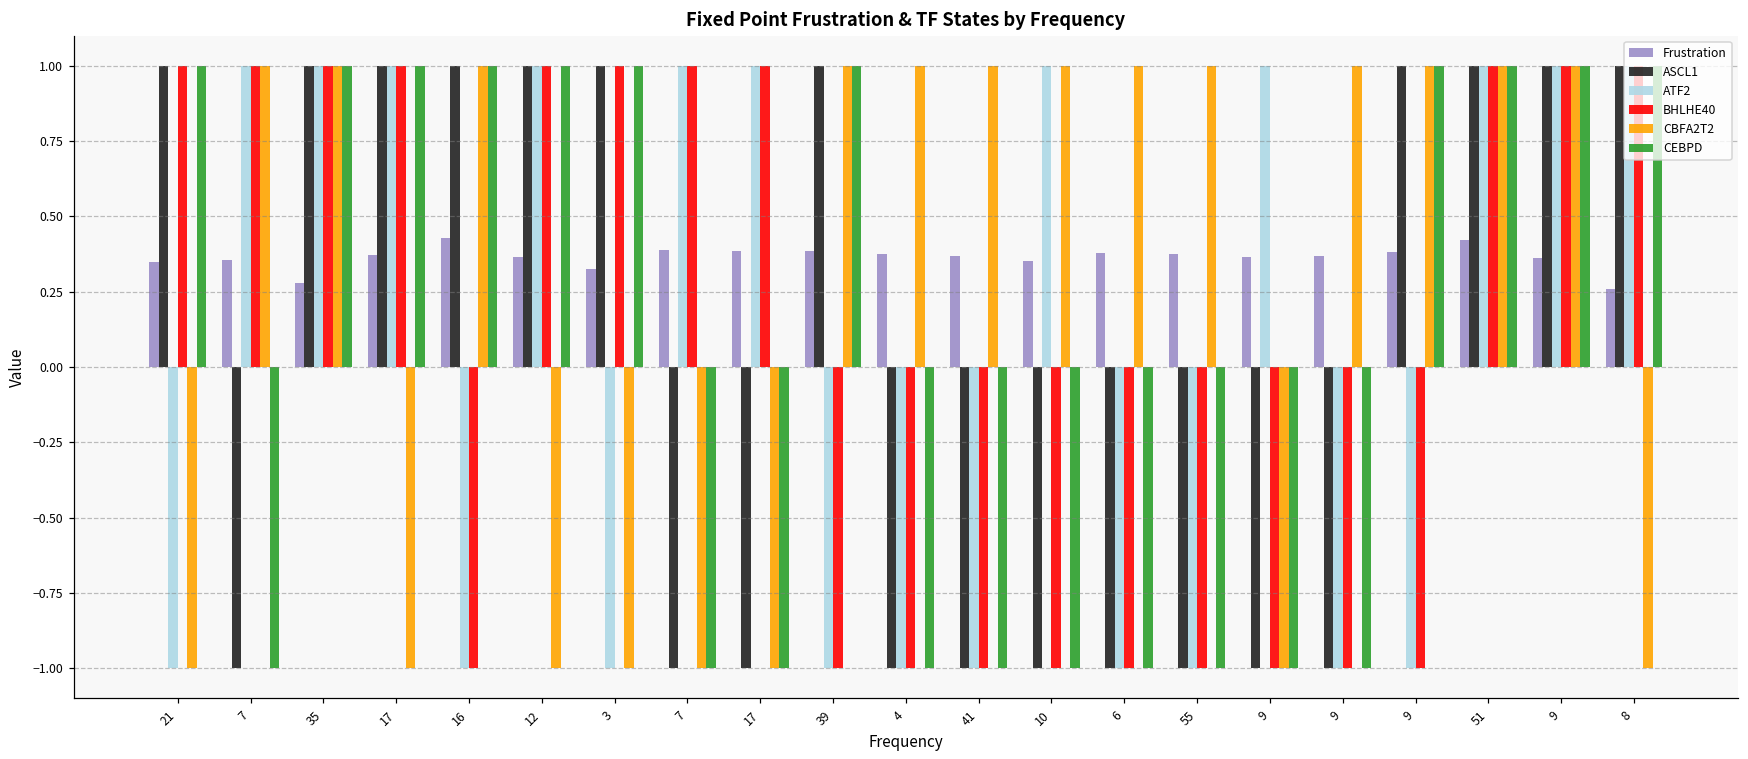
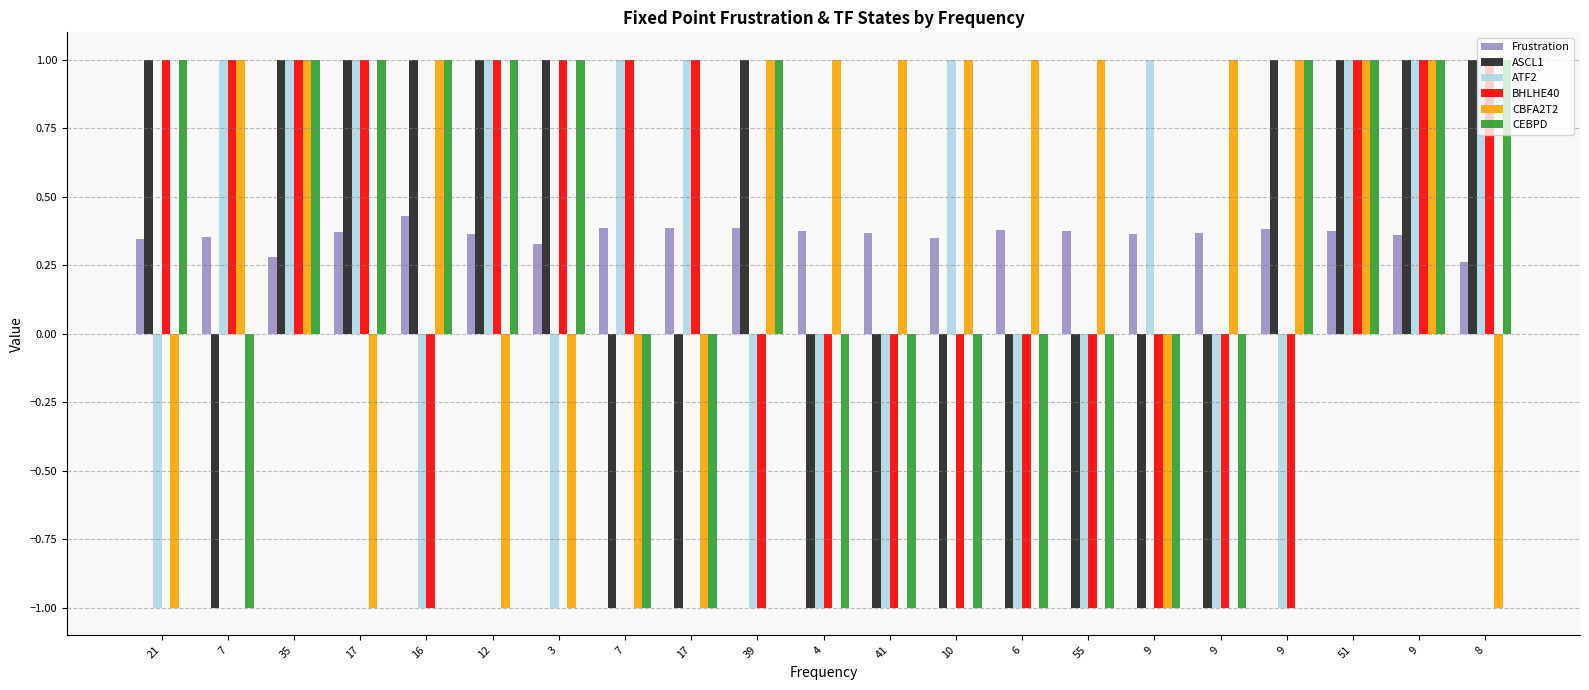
Frustration, 51: 0.42 -> 0.37
